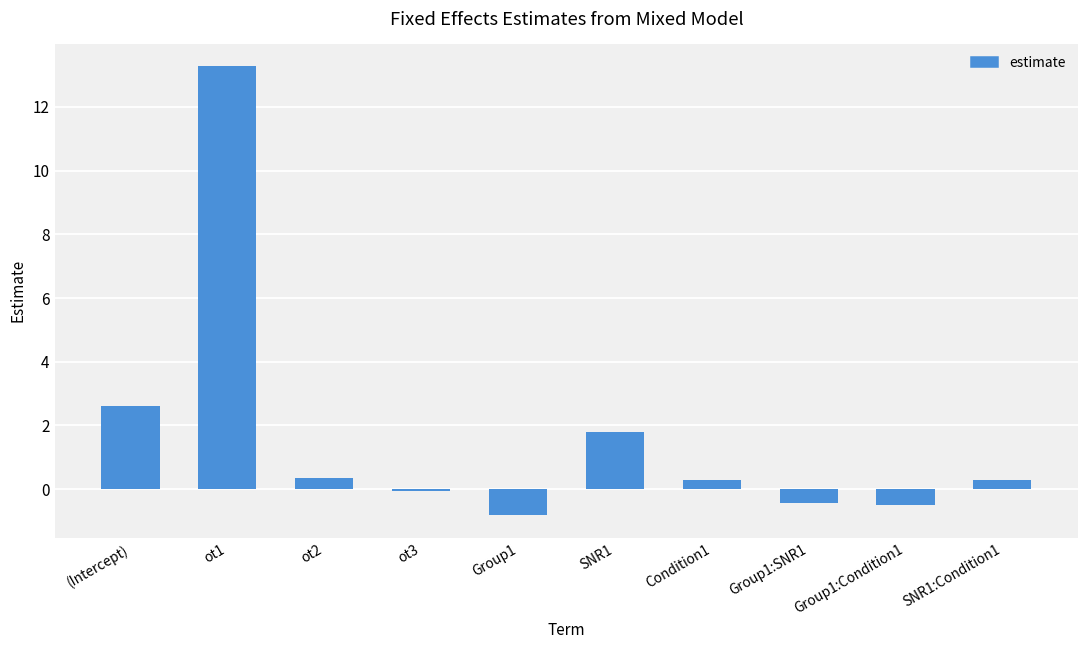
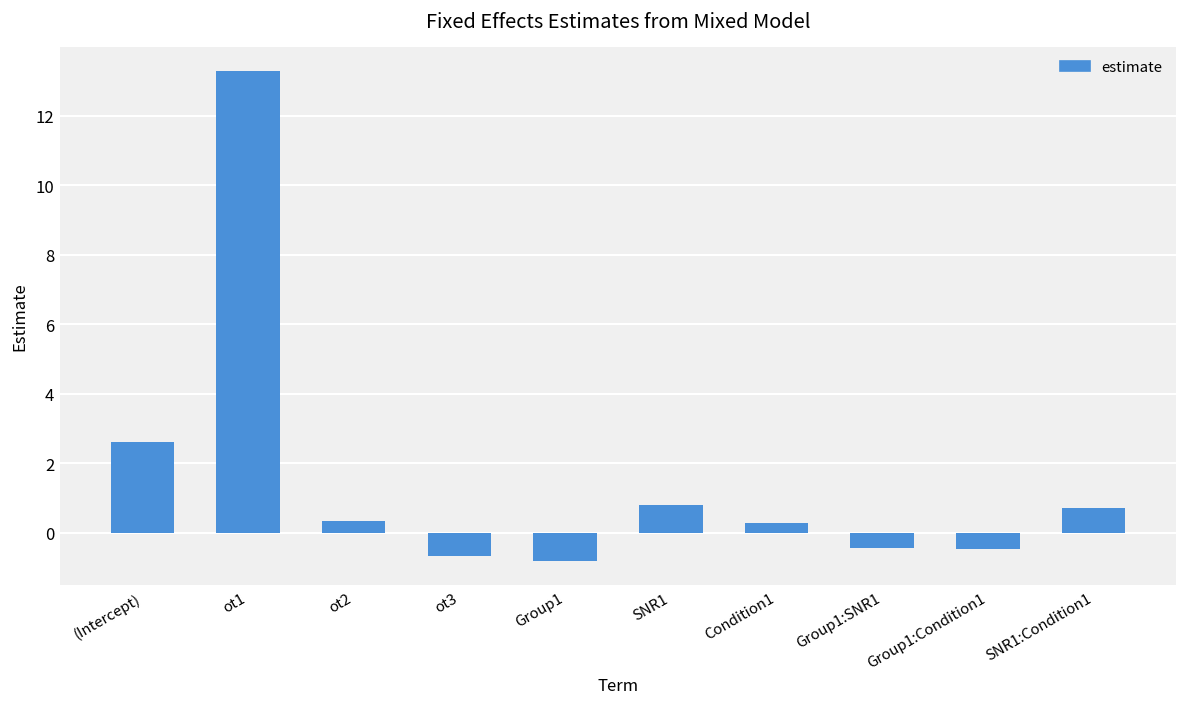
ot3: -0.1 -> -0.7
SNR1: 1.8 -> 0.8
SNR1:Condition1: 0.3 -> 0.7
